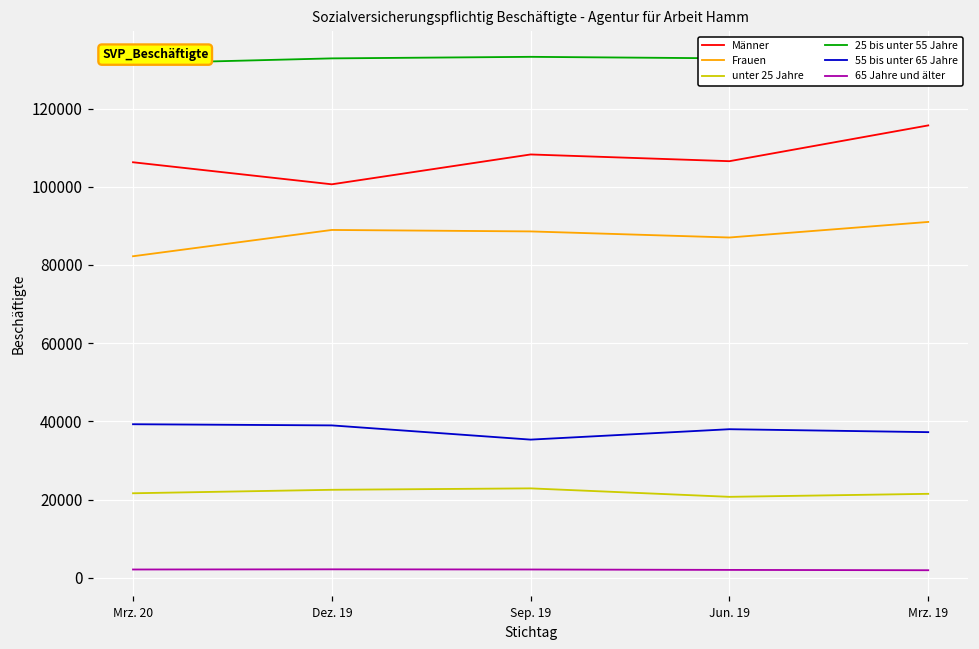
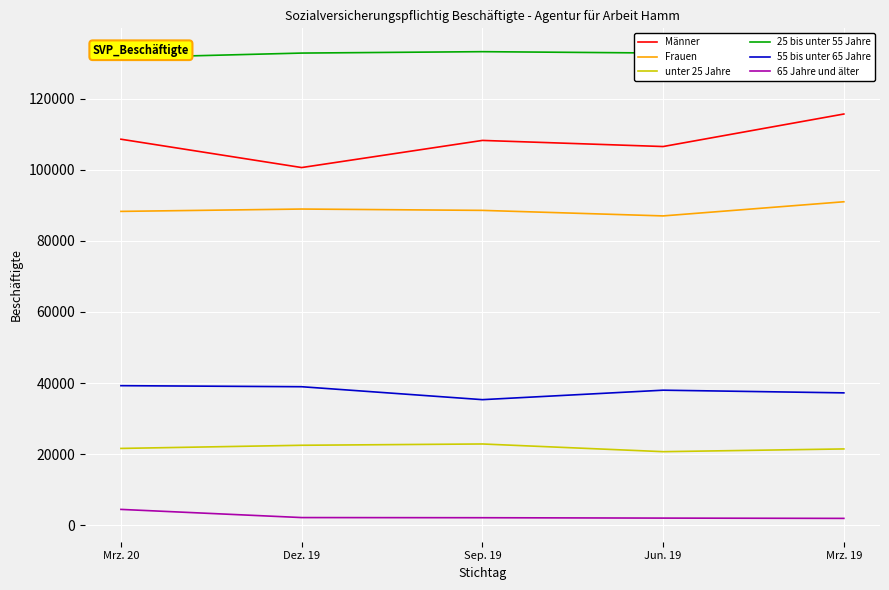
Männer, Mrz. 20: 106000 -> 109000
Frauen, Mrz. 20: 82000 -> 88000
65 Jahre und älter, Mrz. 20: 2000 -> 4000
